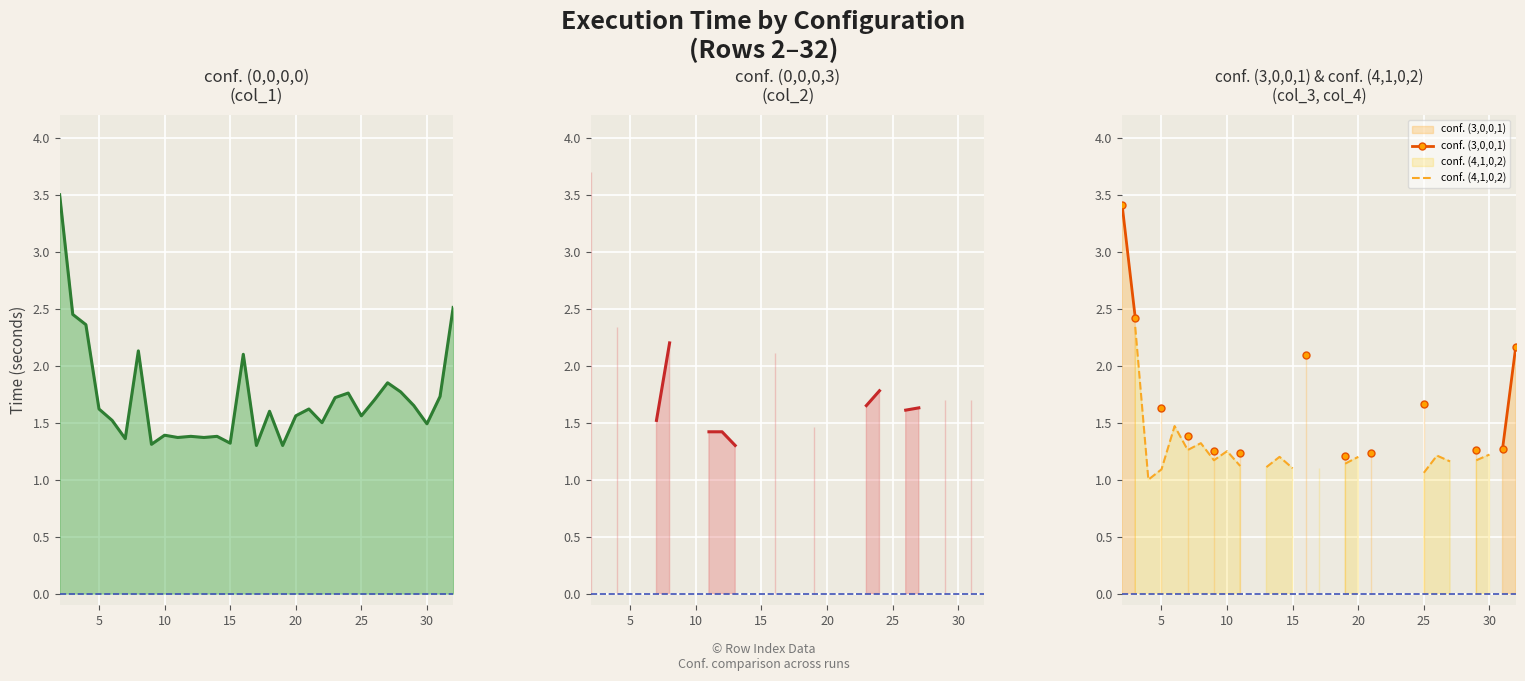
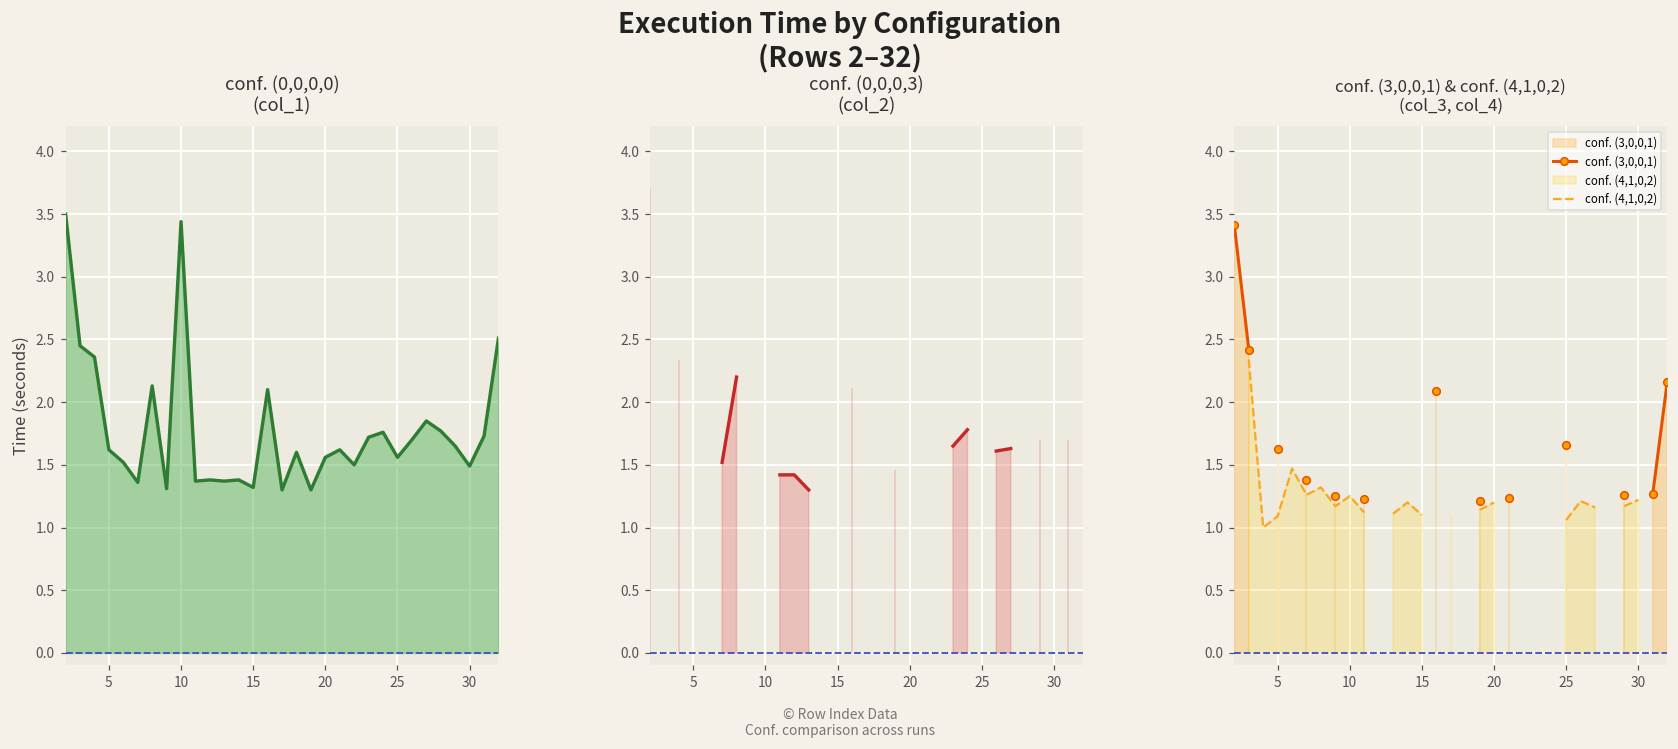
conf. (0,0,0,0) (col_1), 10: 1.39 -> 3.44
